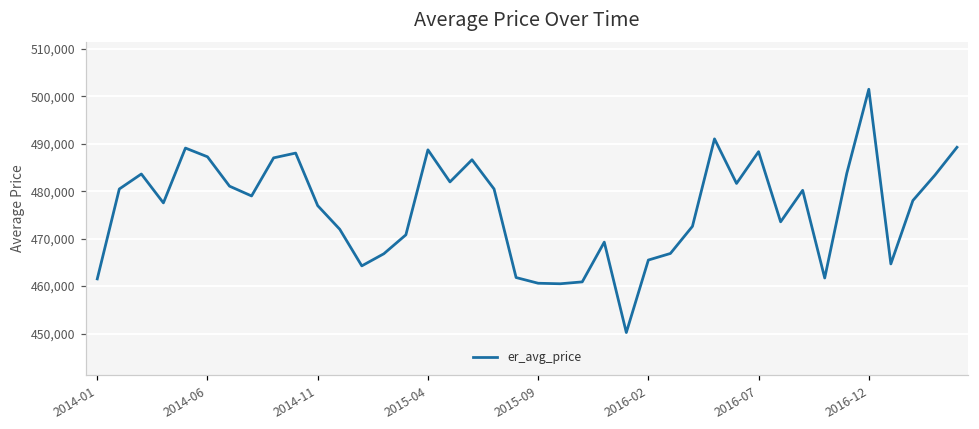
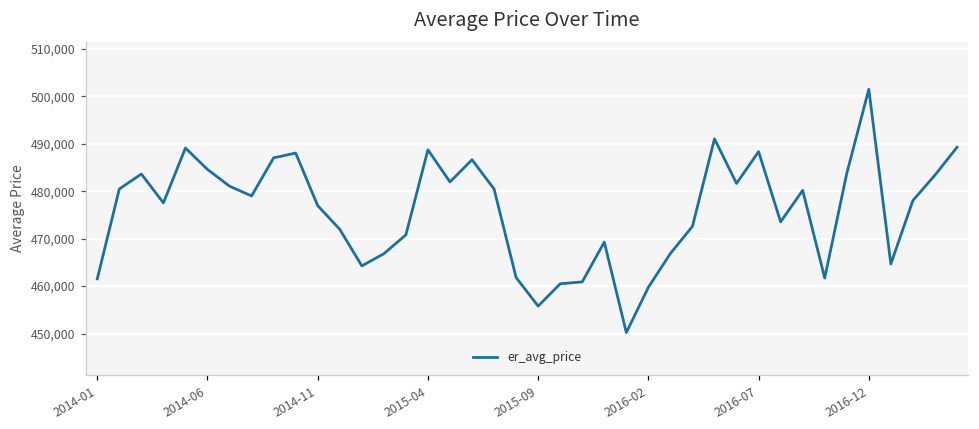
2014-06: 487,000 -> 485,000
2015-09: 461,000 -> 456,000
2016-02: 466,000 -> 460,000
